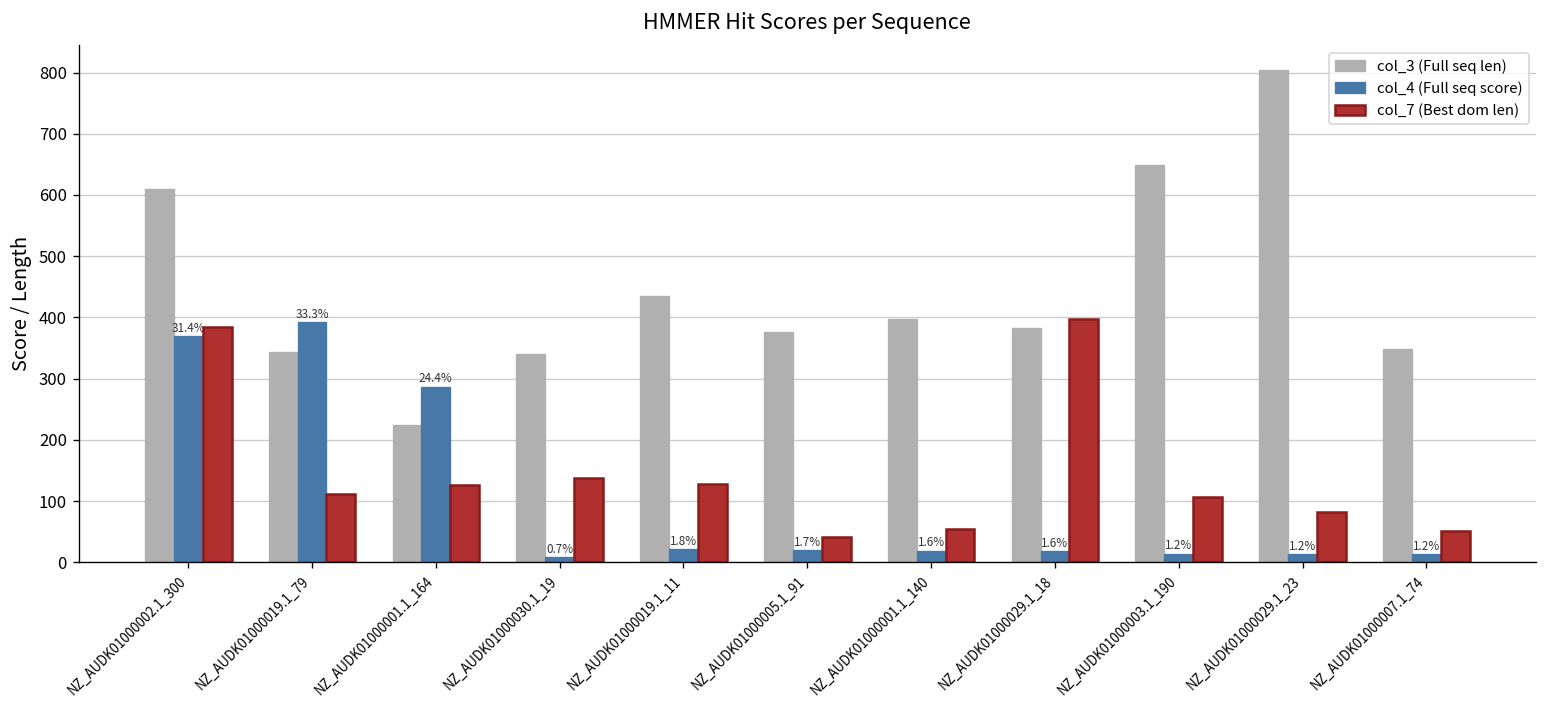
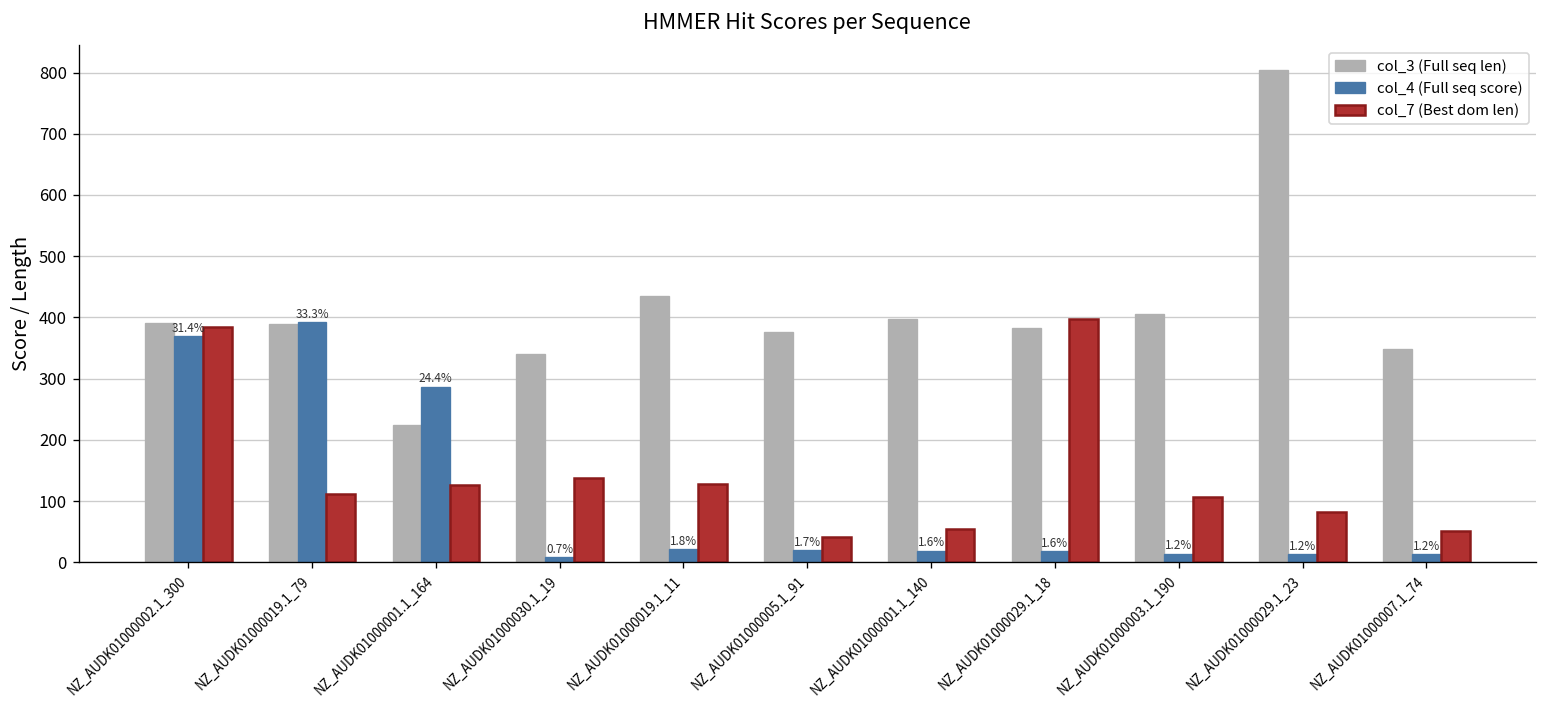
col_3 (Full seq len), NZ_AUDK01000002.1_300: 610 -> 390
col_3 (Full seq len), NZ_AUDK01000019.1_79: 340 -> 390
col_3 (Full seq len), NZ_AUDK01000003.1_190: 650 -> 410
